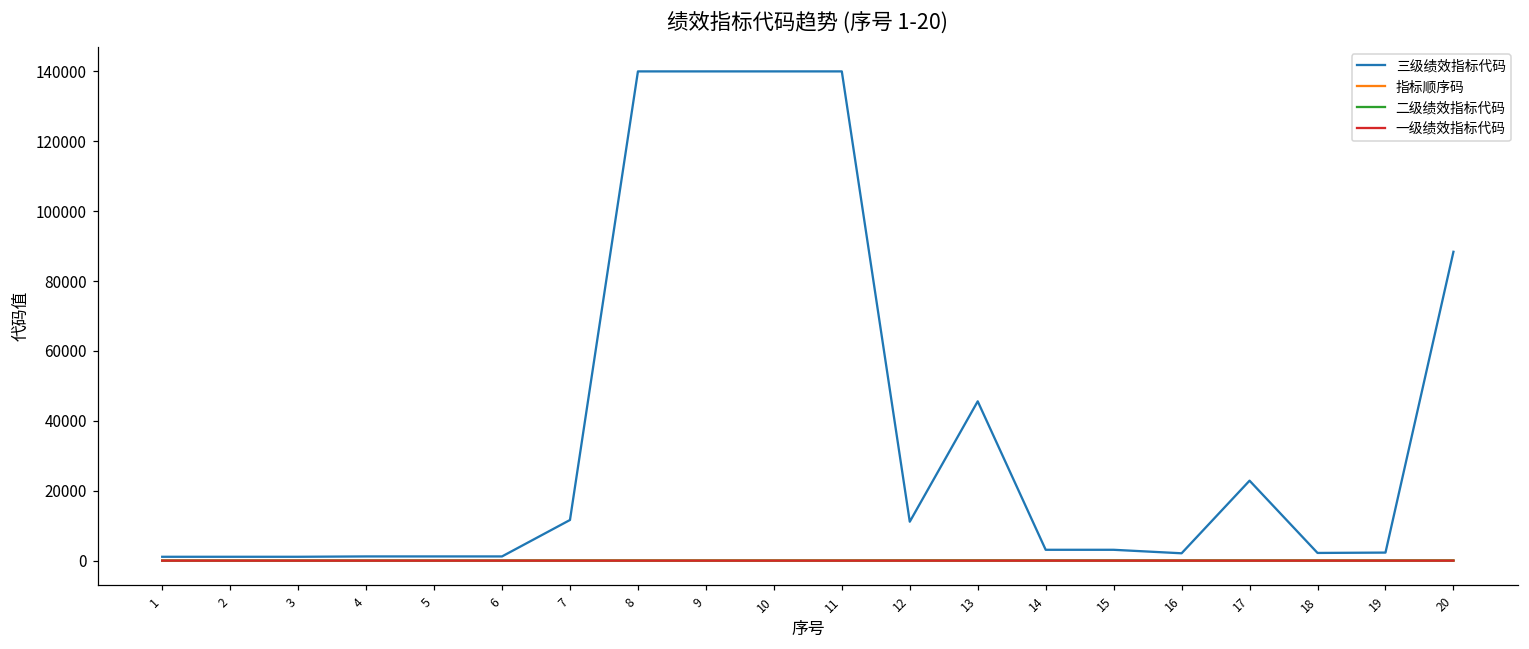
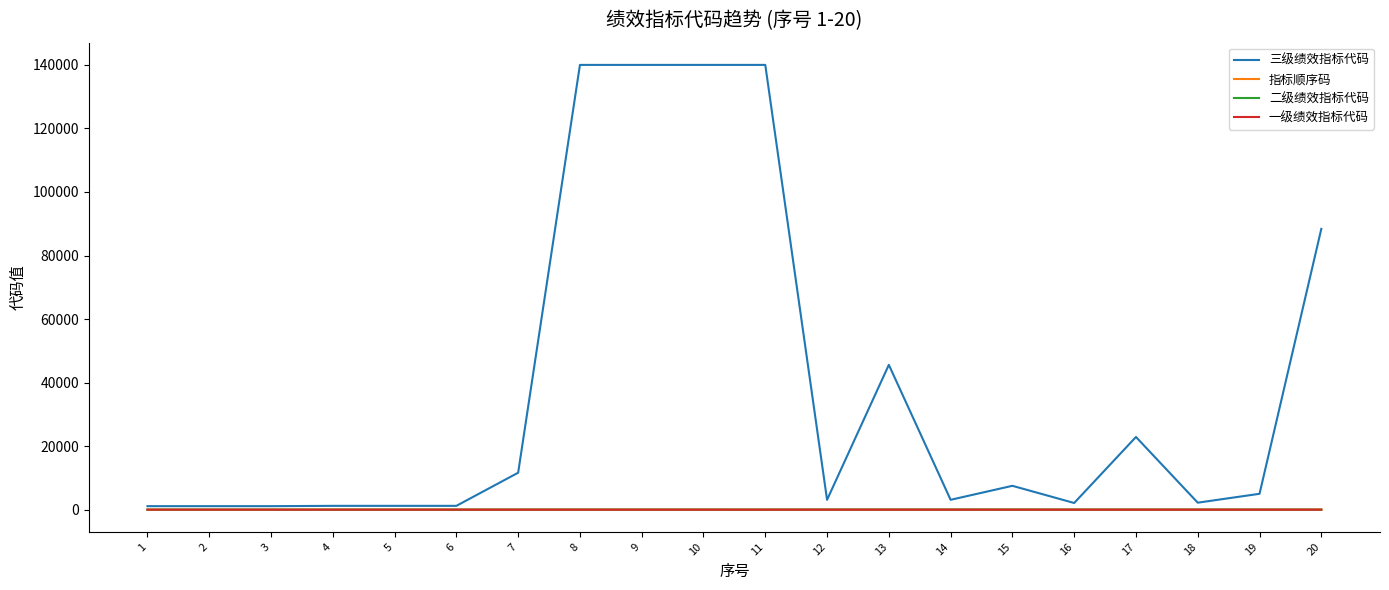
三级绩效指标代码, 12: 11000 -> 3000
三级绩效指标代码, 15: 3000 -> 8000
三级绩效指标代码, 19: 2000 -> 5000
